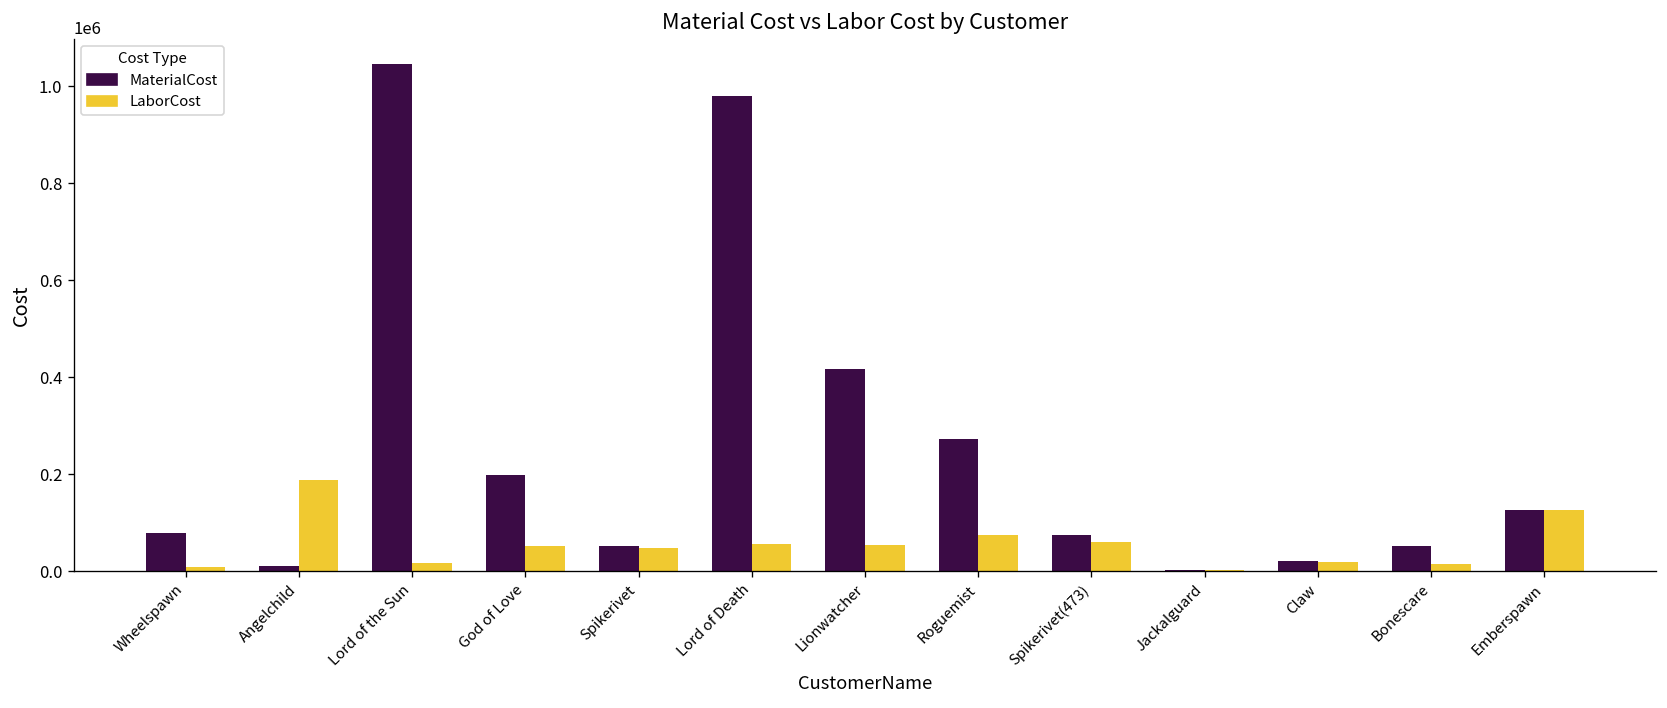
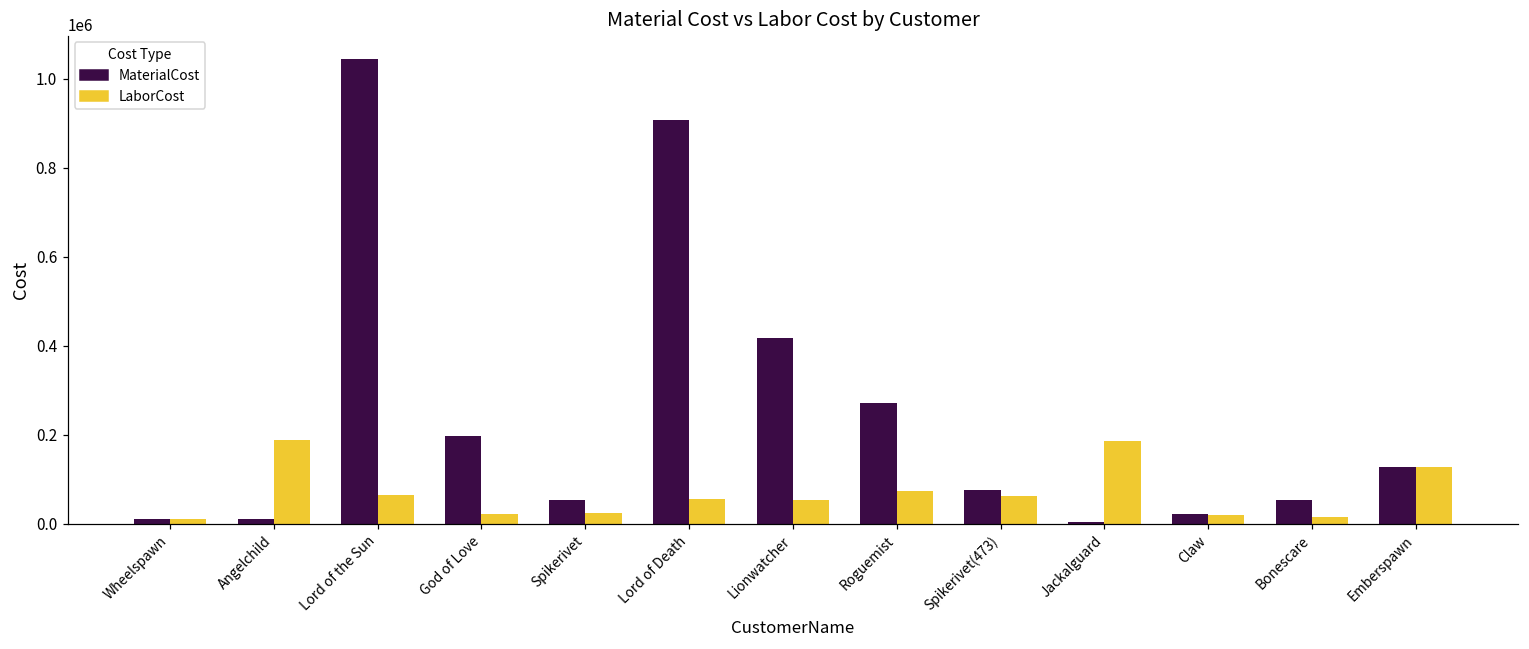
MaterialCost, Wheelspawn: 80000 -> 10000
LaborCost, Lord of the Sun: 20000 -> 60000
LaborCost, God of Love: 50000 -> 20000
LaborCost, Spikerivet: 50000 -> 20000
MaterialCost, Lord of Death: 980000 -> 910000
LaborCost, Jackalguard: 0 -> 190000
